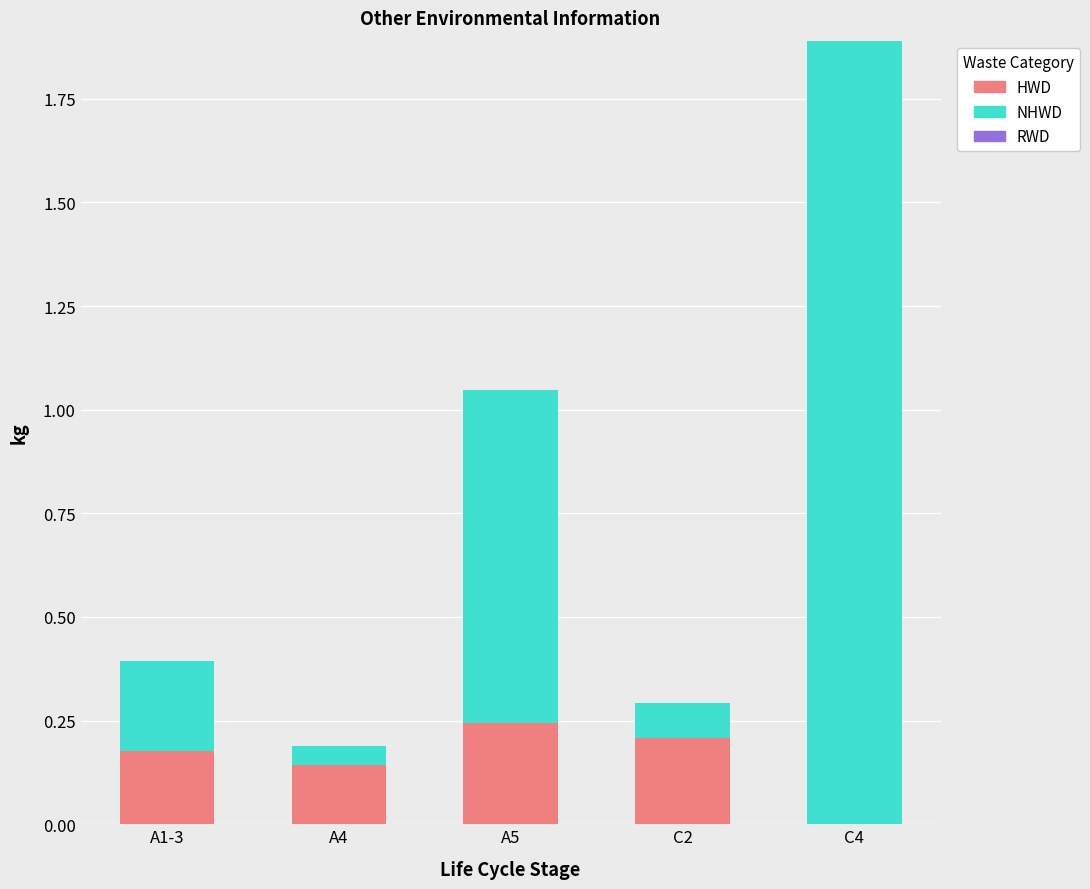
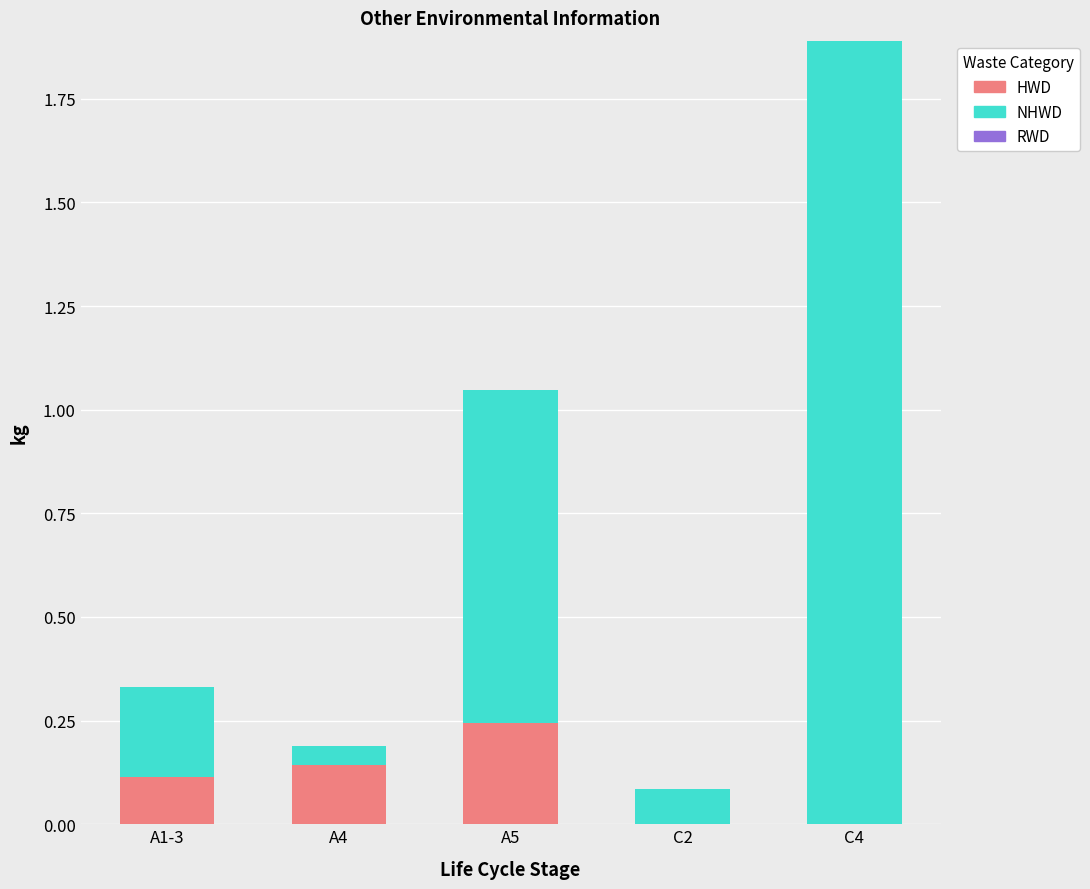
HWD, A1-3: 0.18 -> 0.11
HWD, C2: 0.21 -> 0.00
